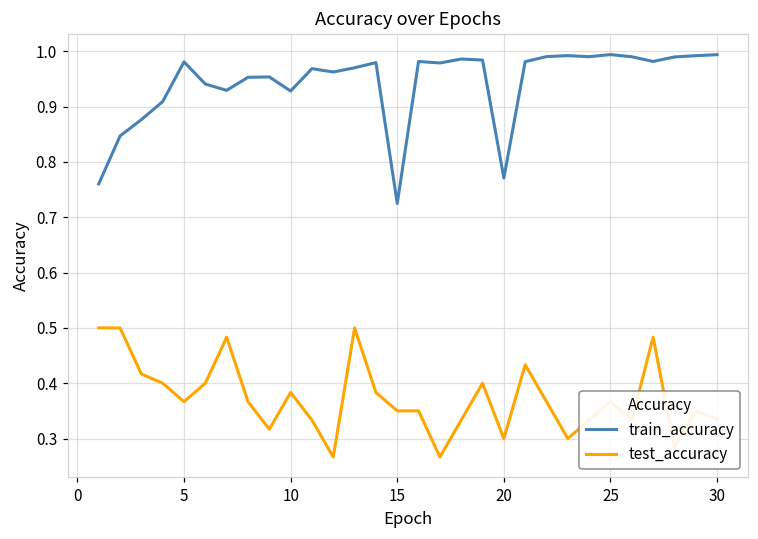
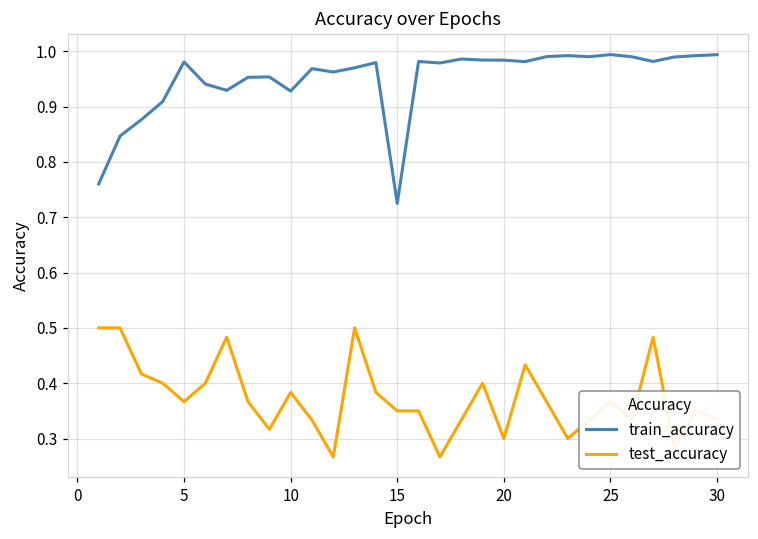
train_accuracy, 20: 0.77 -> 0.98
